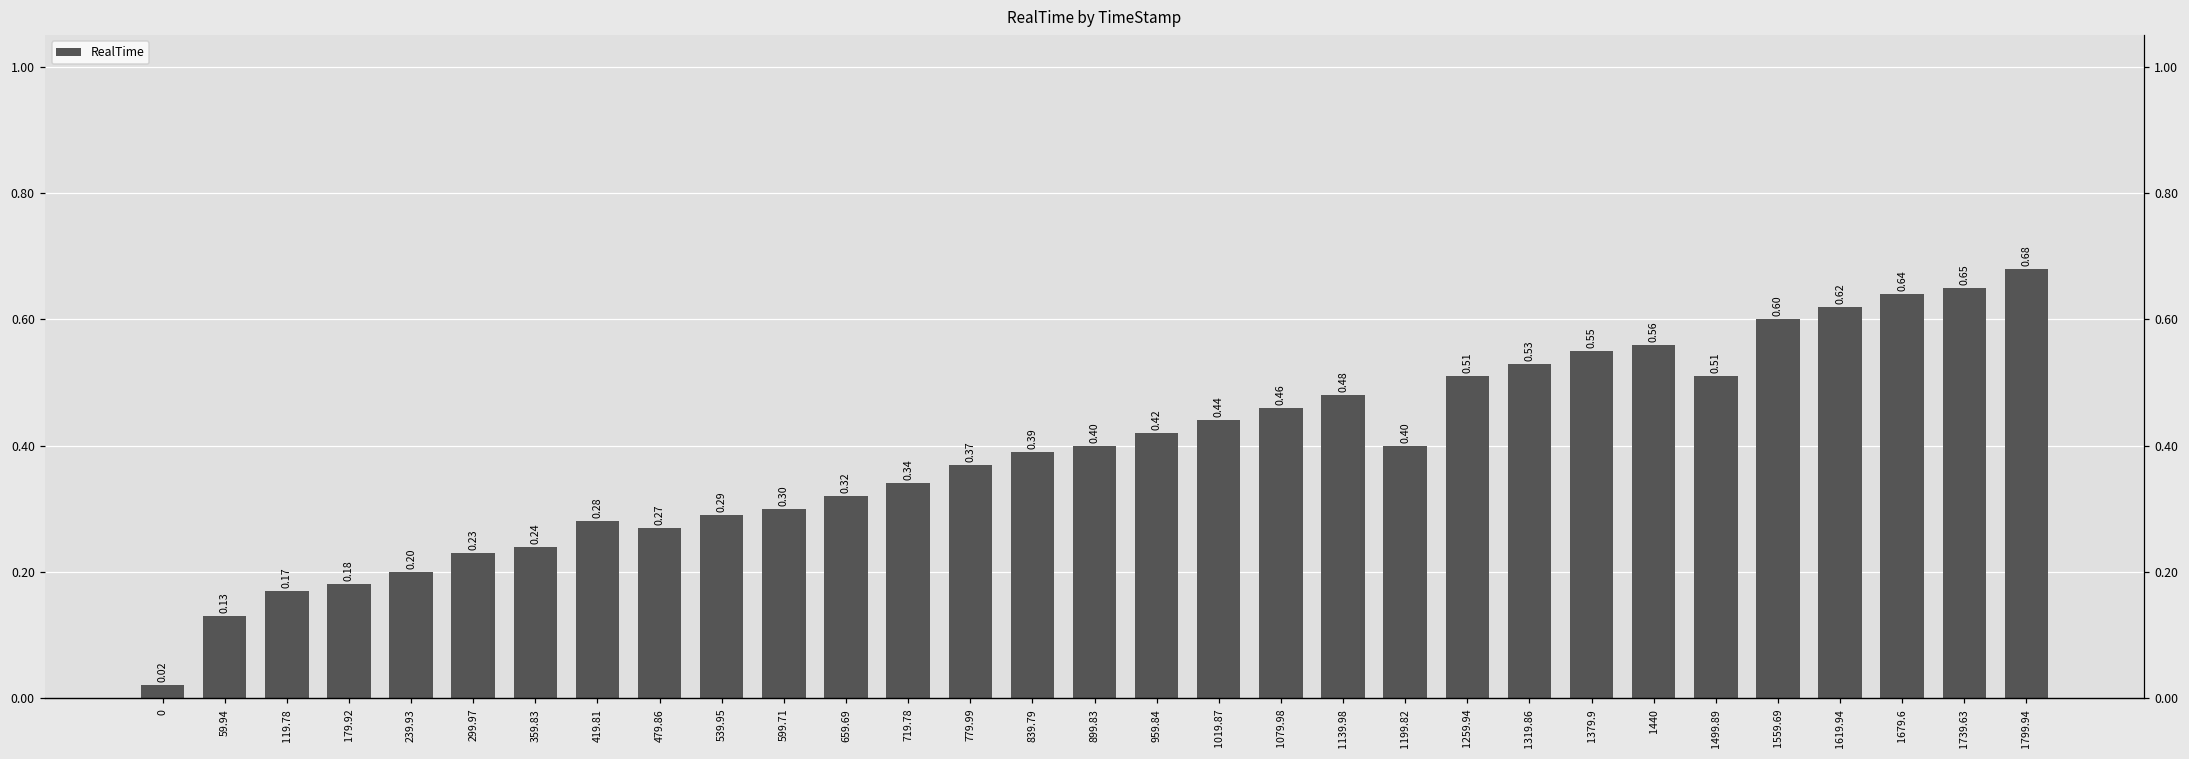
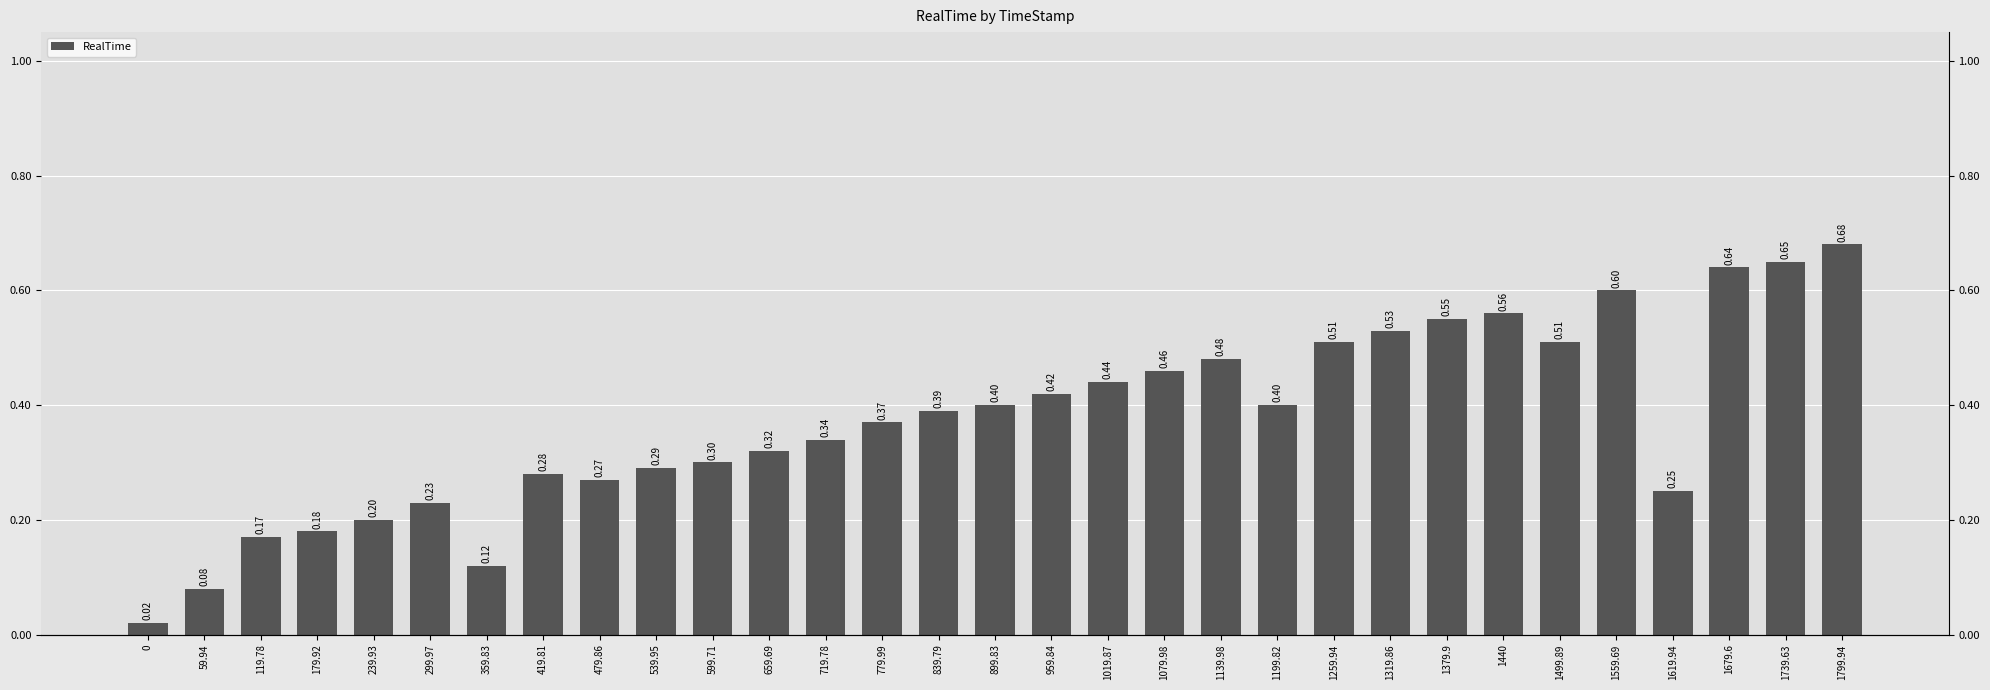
59.94: 0.13 -> 0.08
359.83: 0.24 -> 0.12
1619.94: 0.62 -> 0.25
